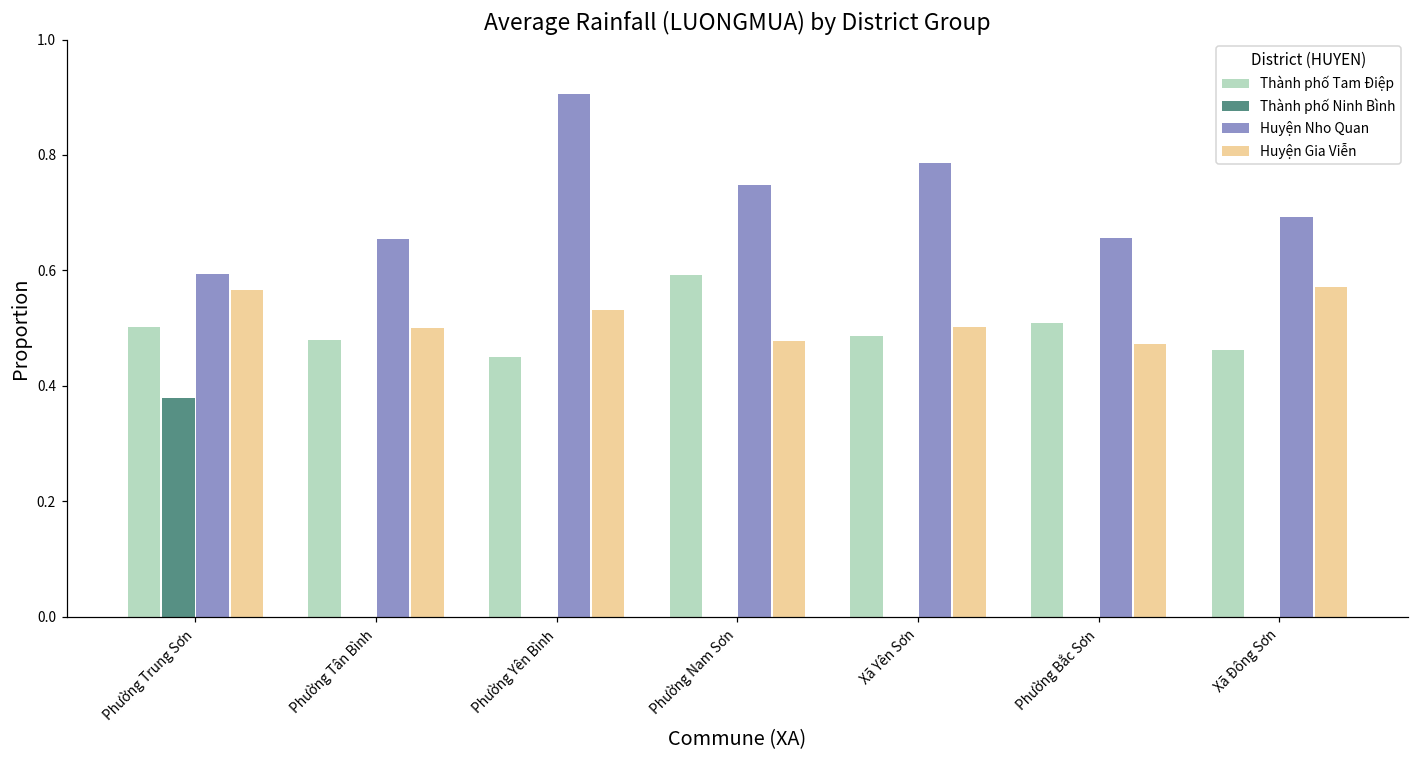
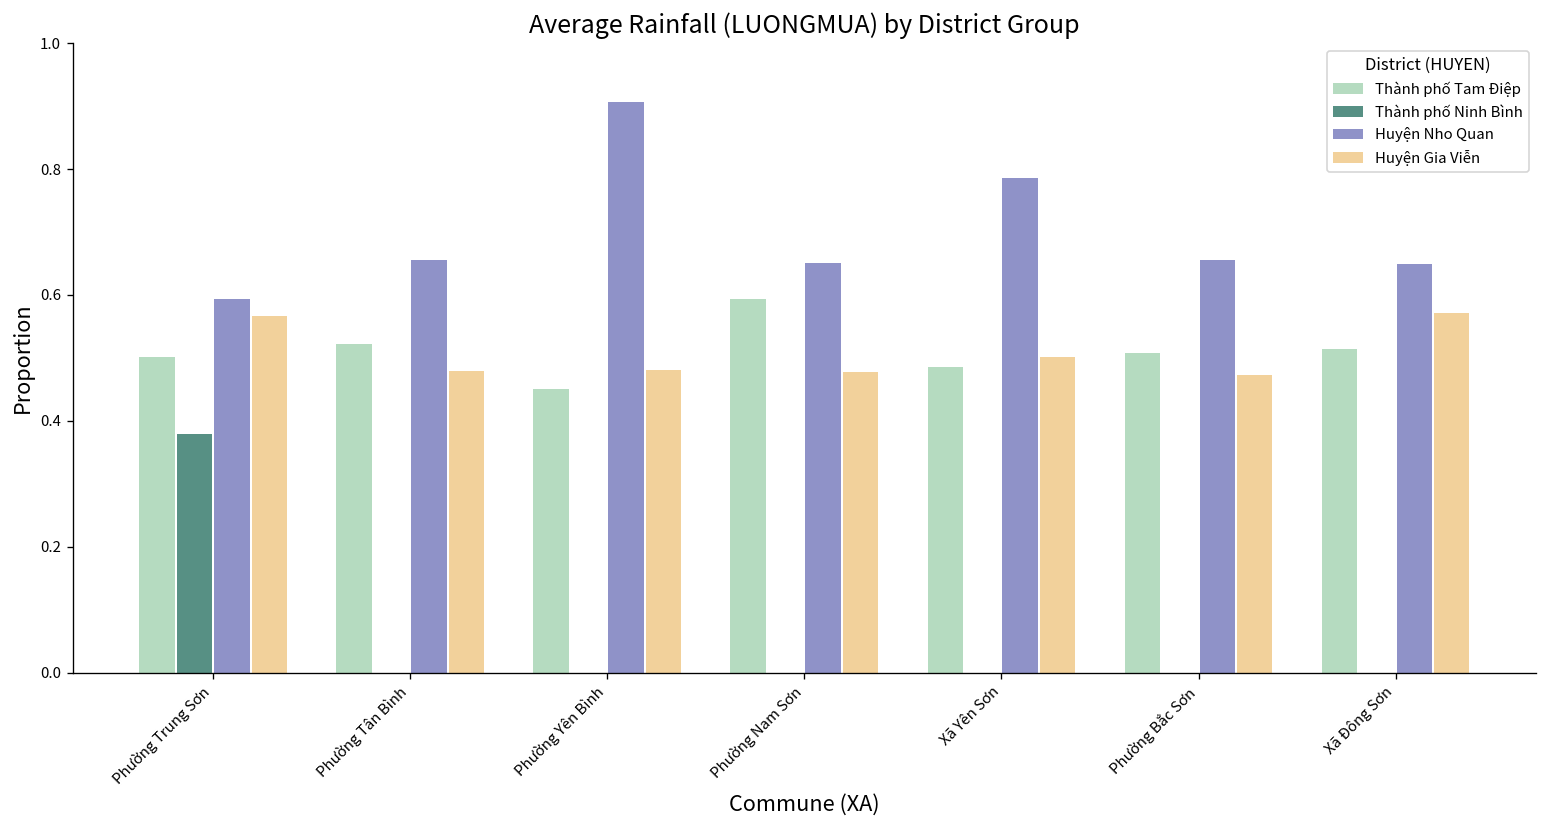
Thành phố Tam Điệp, Phường Tân Bình: 0.48 -> 0.52
Huyện Gia Viễn, Phường Tân Bình: 0.50 -> 0.48
Huyện Gia Viễn, Phường Yên Bình: 0.53 -> 0.48
Huyện Nho Quan, Phường Nam Sơn: 0.75 -> 0.65
Thành phố Tam Điệp, Xã Đông Sơn: 0.46 -> 0.51
Huyện Nho Quan, Xã Đông Sơn: 0.69 -> 0.65
